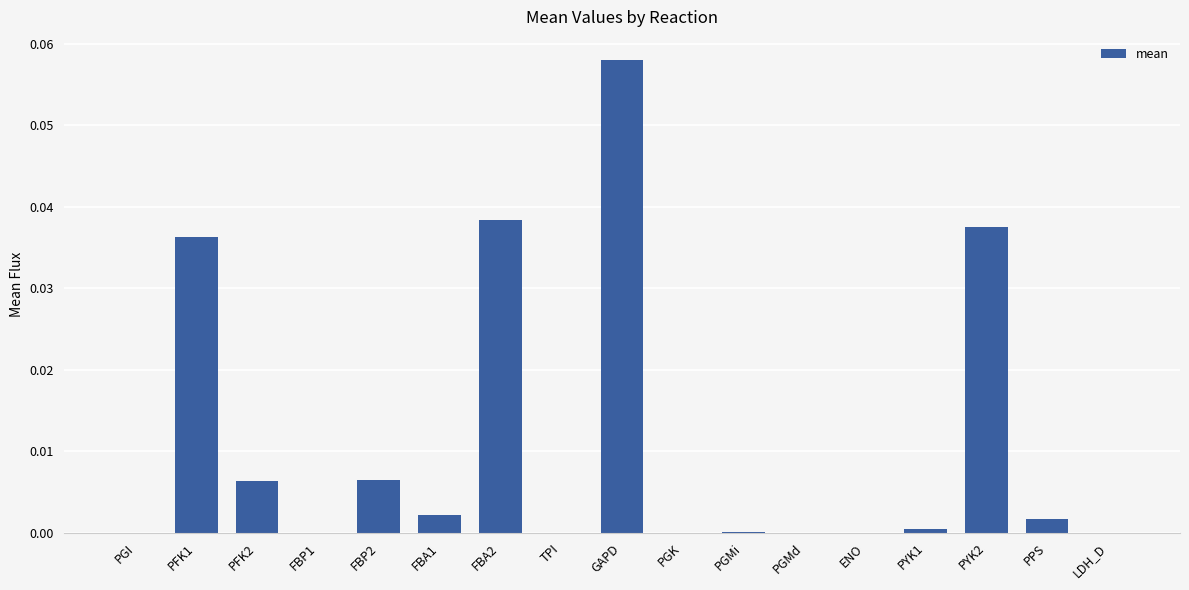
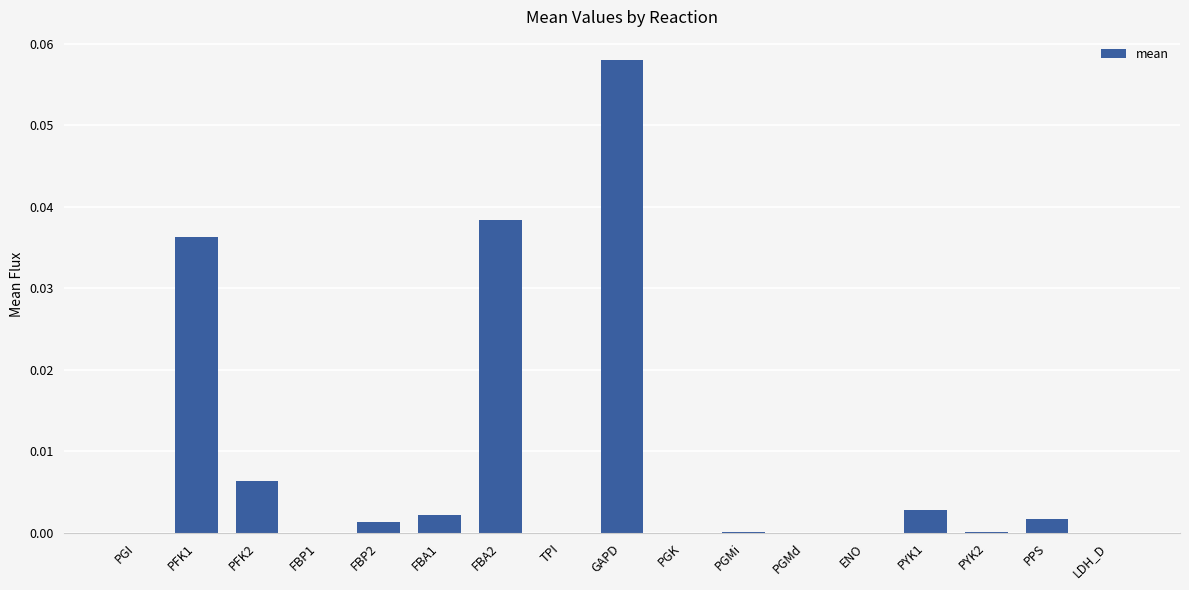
FBP2: 0.006 -> 0.001
PYK1: 0.000 -> 0.003
PYK2: 0.038 -> 0.000
